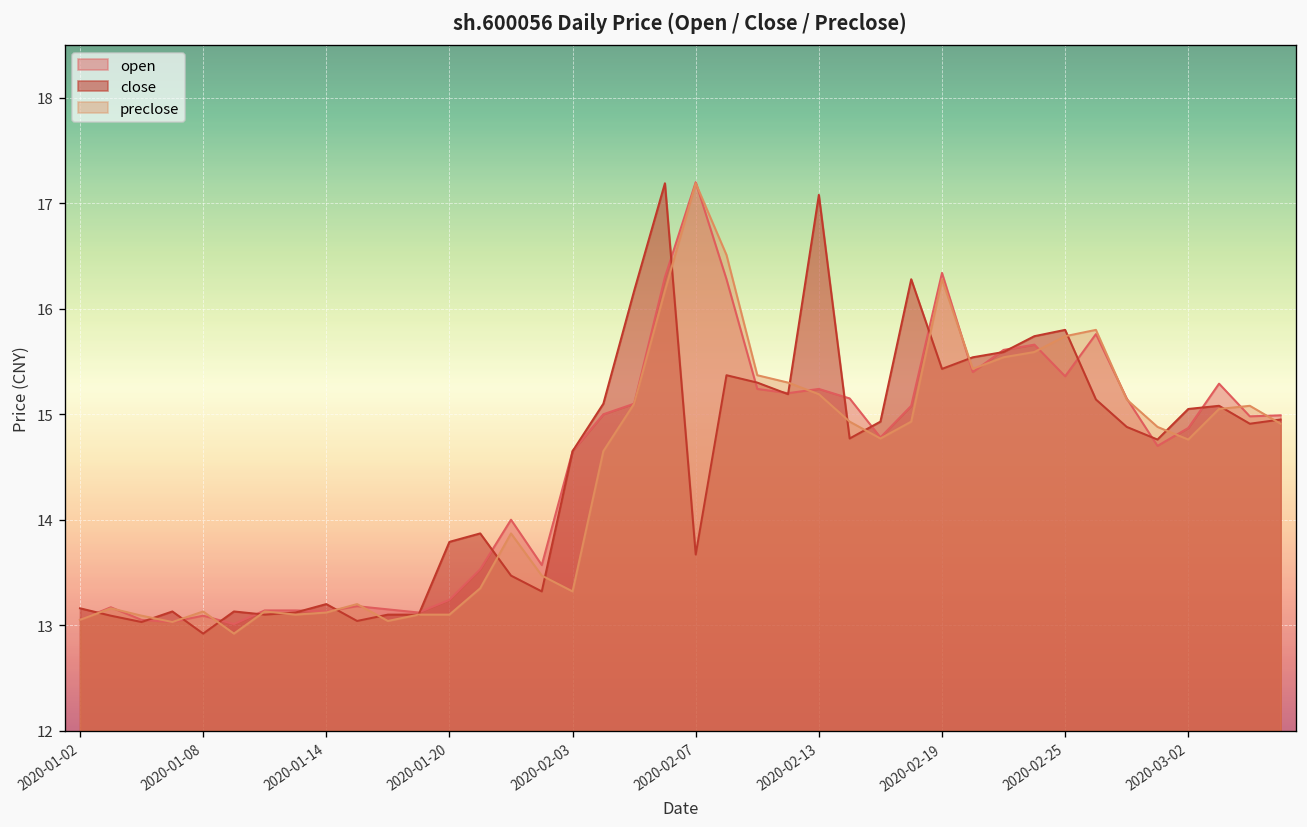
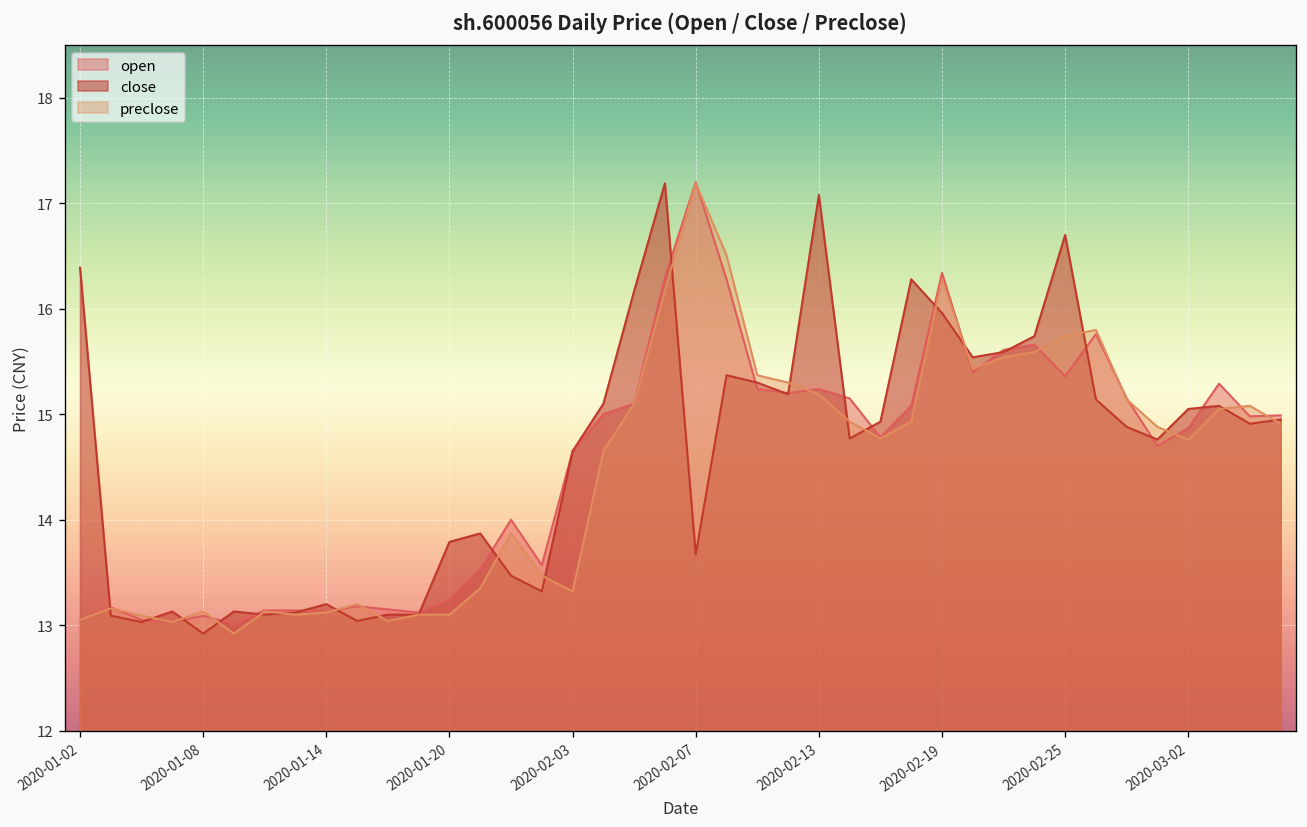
close, 2020-01-02: 13.2 -> 16.4
close, 2020-02-19: 15.4 -> 16.0
close, 2020-02-25: 15.8 -> 16.7
